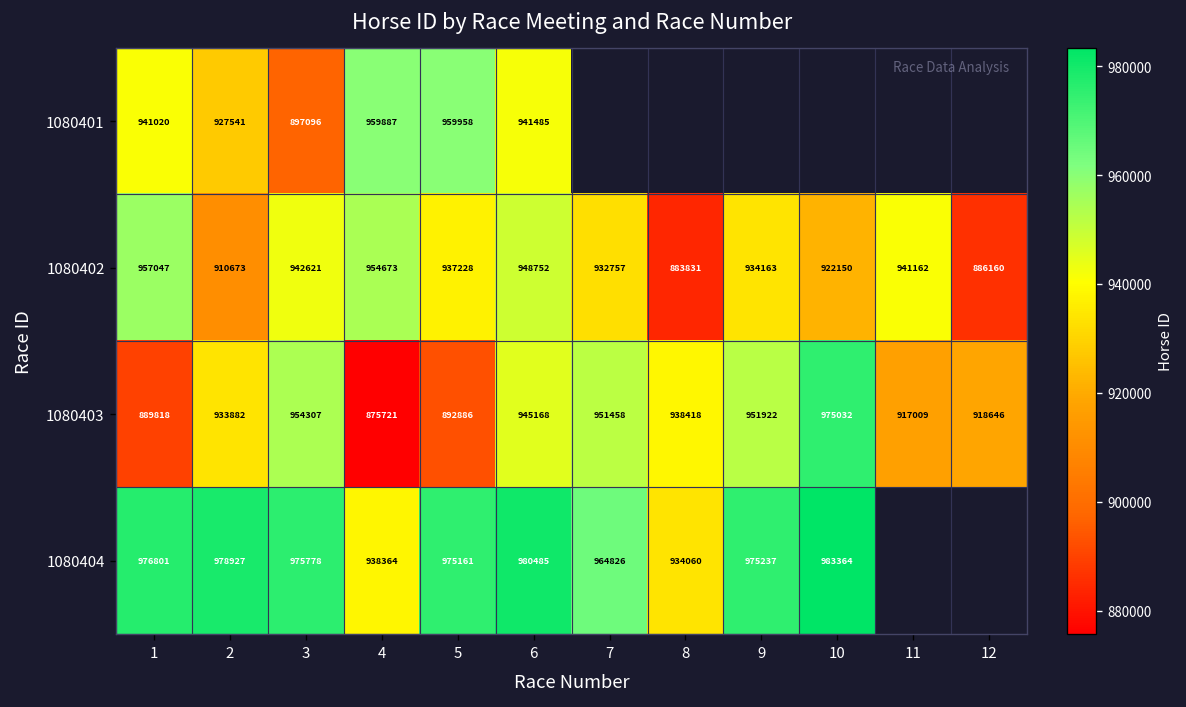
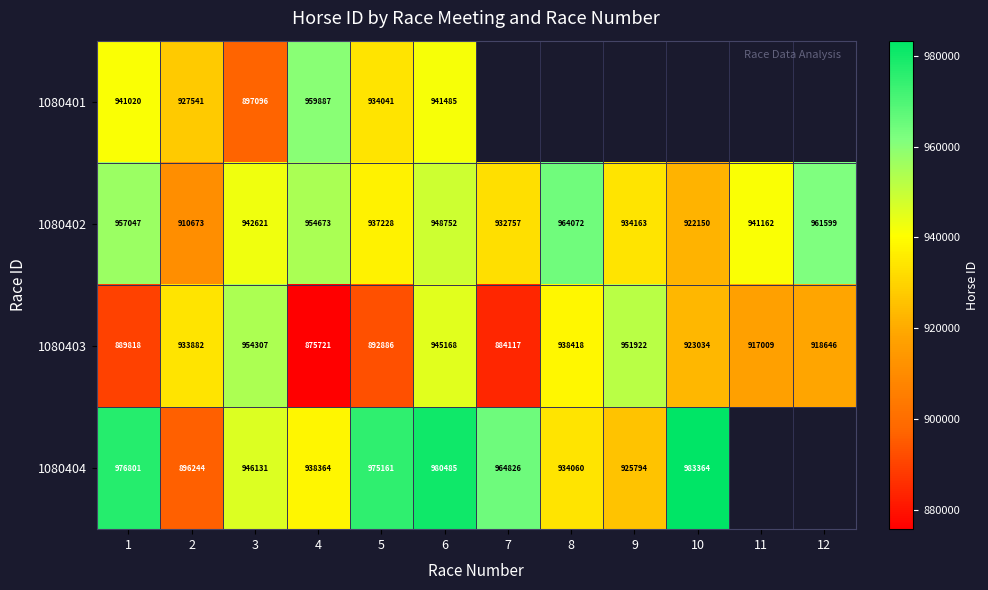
1080401, 5: 959958 -> 934041
1080402, 8: 883831 -> 964072
1080402, 12: 886160 -> 961599
1080403, 7: 951458 -> 884117
1080403, 10: 975032 -> 923034
1080404, 2: 978927 -> 896244
1080404, 3: 975778 -> 946131
1080404, 9: 975237 -> 925794
